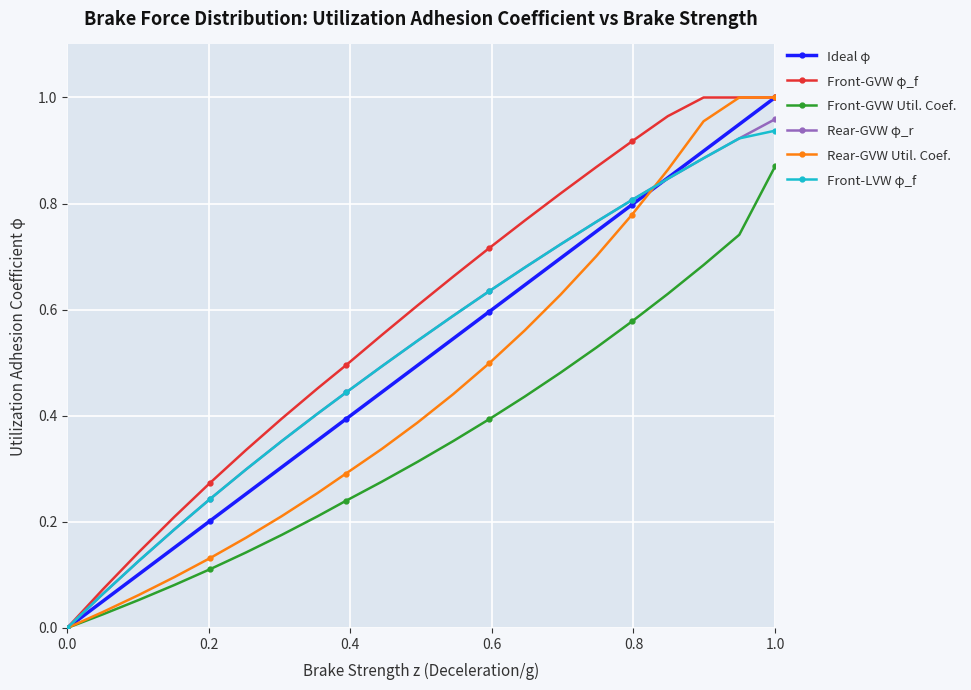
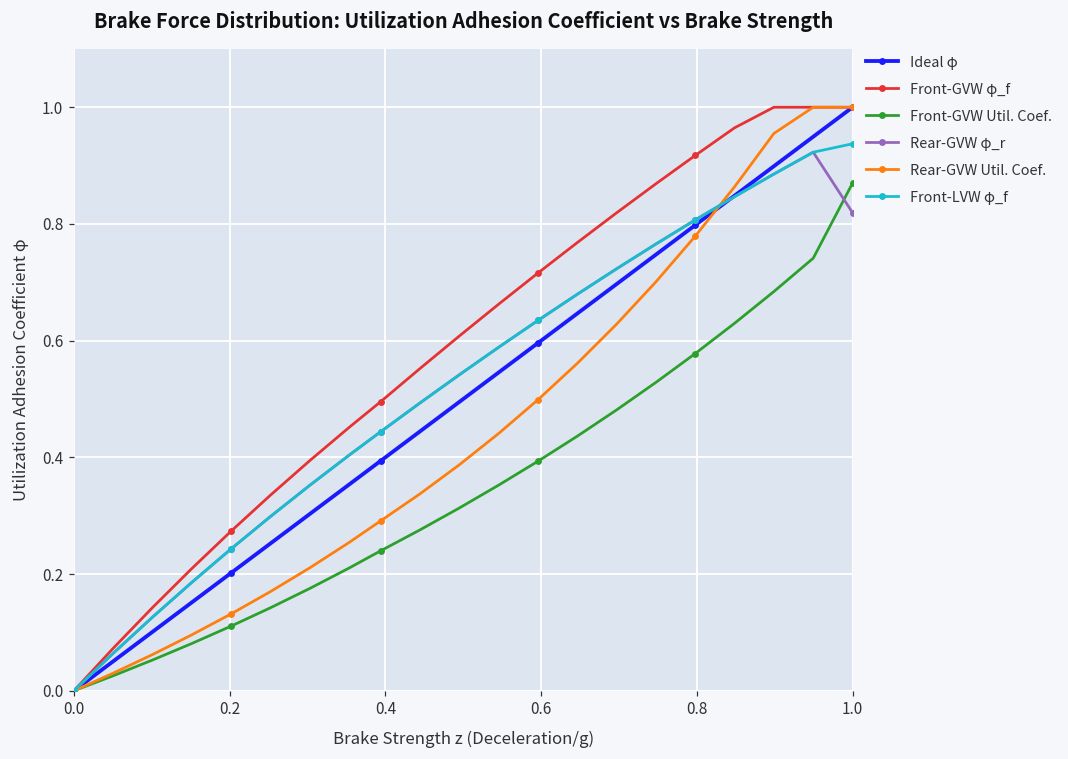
Rear-GVW φ_r, 1.0: 0.96 -> 0.82
